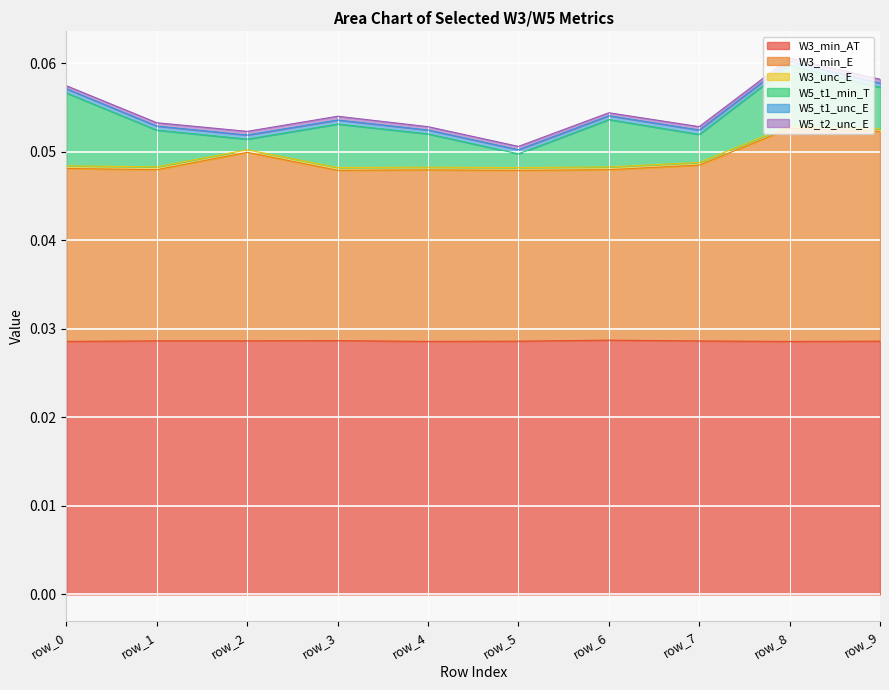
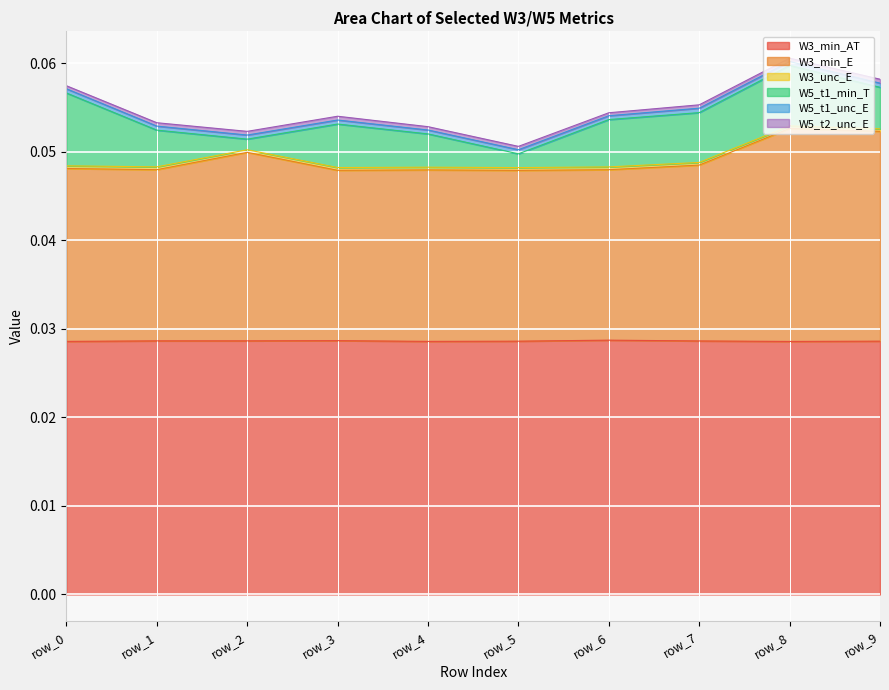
W5_t1_min_T, row_7: 0.003 -> 0.006
